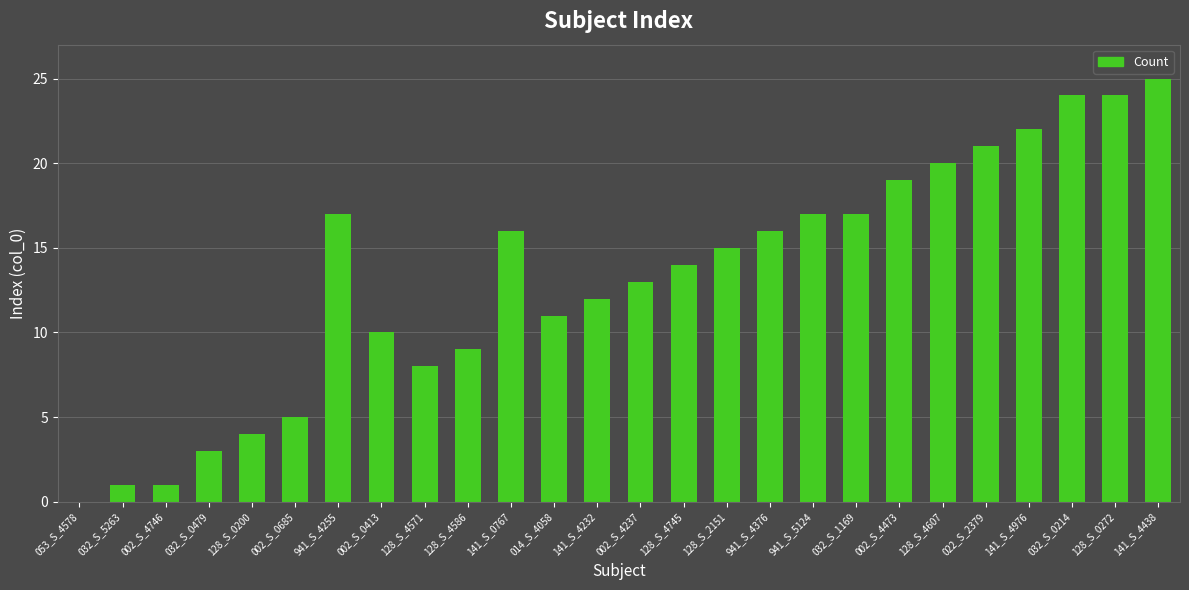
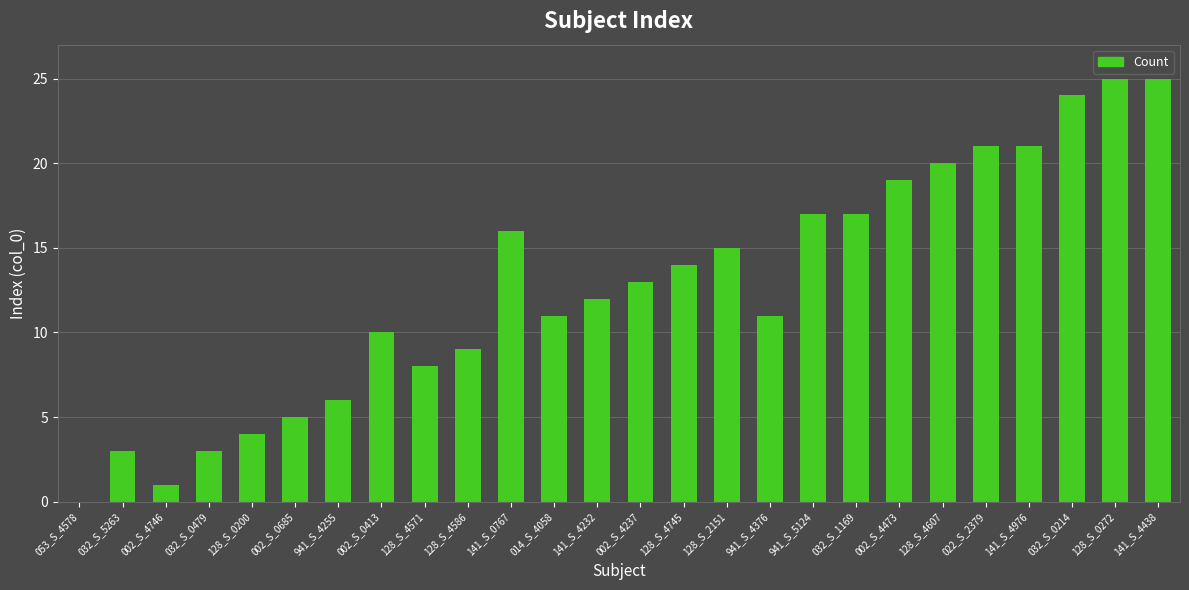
032_S_5263: 1 -> 3
941_S_4255: 17 -> 6
941_S_4376: 16 -> 11
141_S_4976: 22 -> 21
128_S_0272: 24 -> 25
